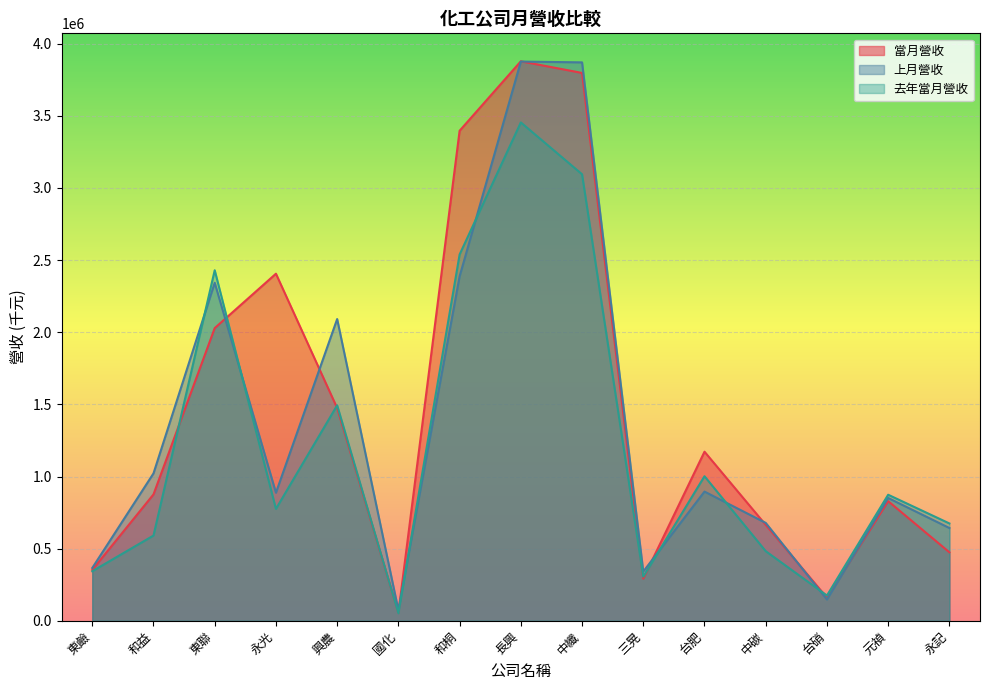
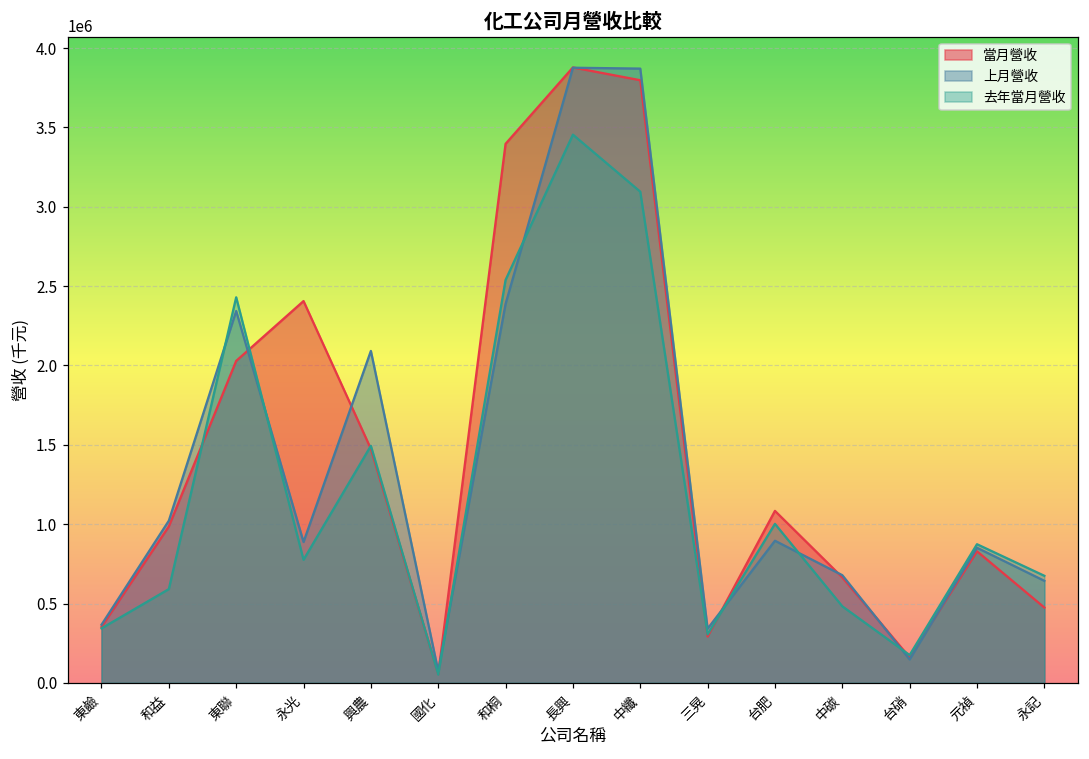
當月營收, 和益: 880000 -> 990000
當月營收, 台肥: 1170000 -> 1080000
